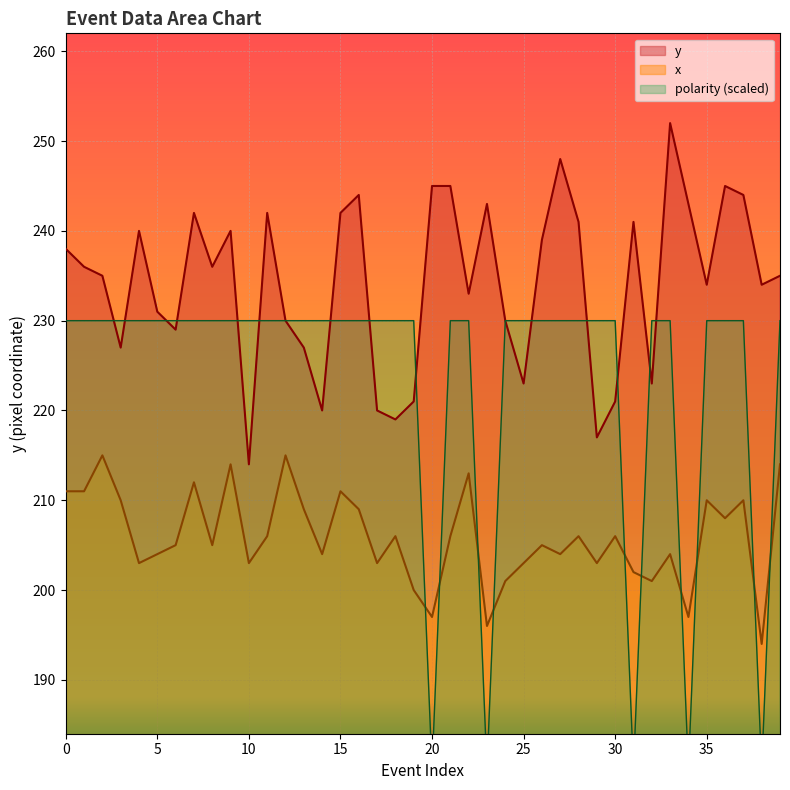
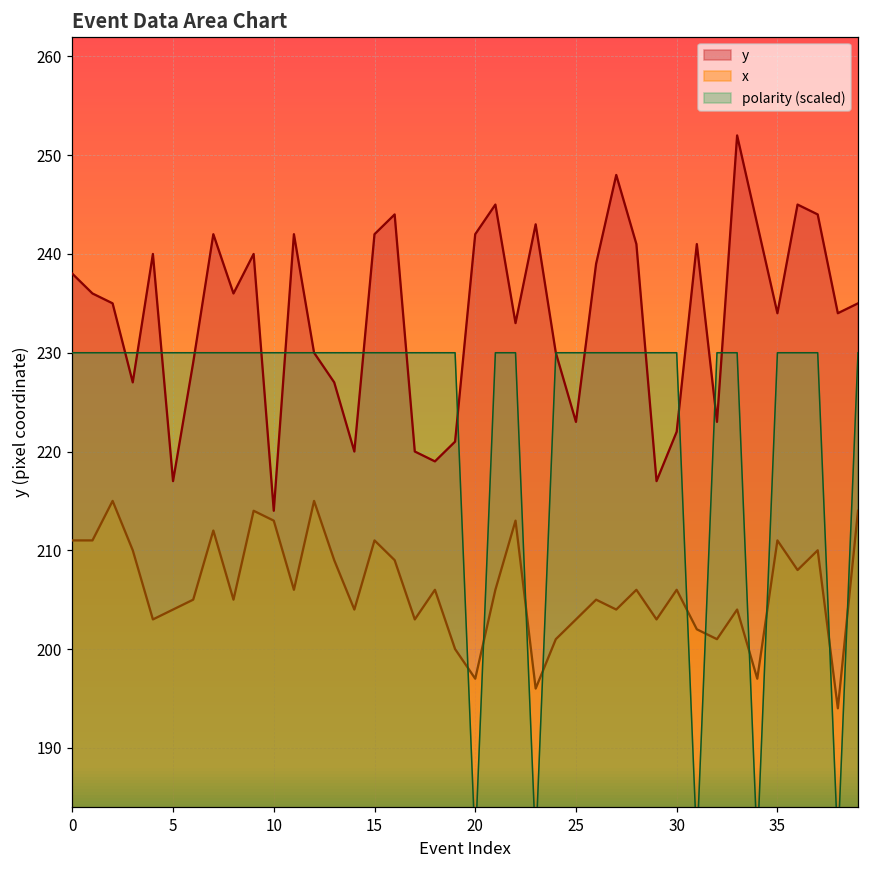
y, 5: 231 -> 217
x, 10: 203 -> 213
y, 20: 245 -> 242
y, 30: 221 -> 222
x, 35: 210 -> 211
